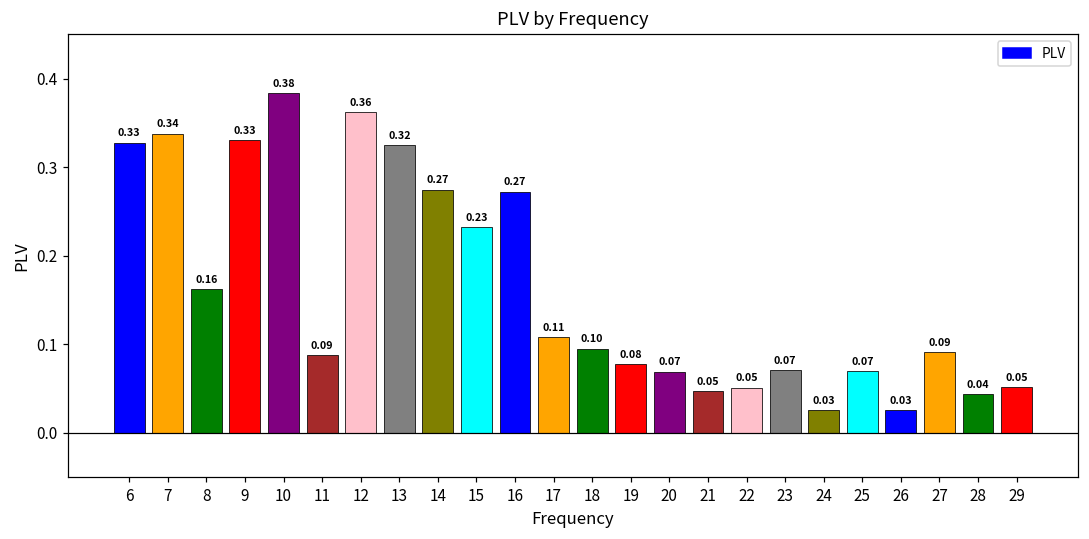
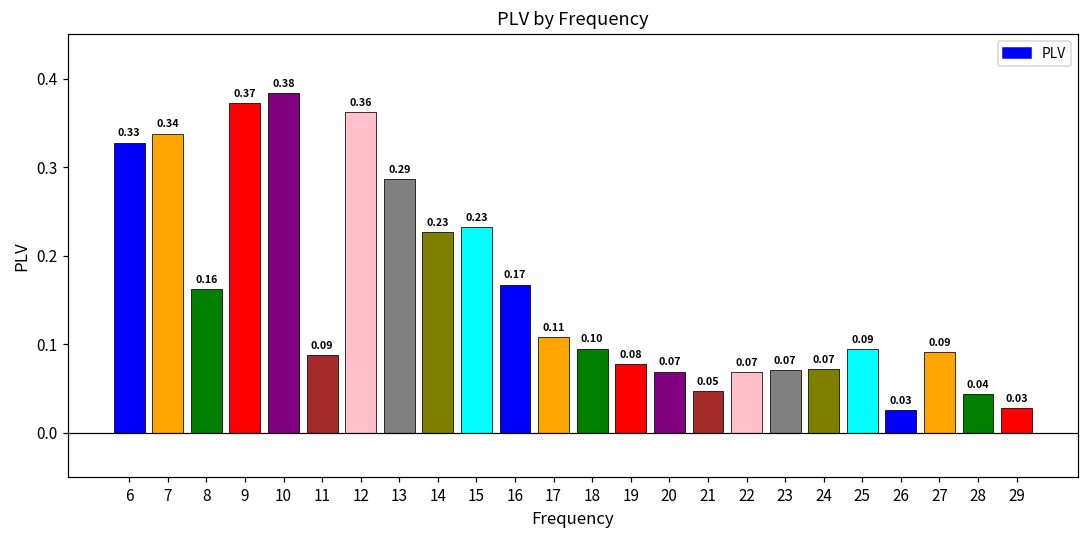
9: 0.33 -> 0.37
13: 0.32 -> 0.29
14: 0.27 -> 0.23
16: 0.27 -> 0.17
22: 0.05 -> 0.07
24: 0.03 -> 0.07
25: 0.07 -> 0.09
29: 0.05 -> 0.03
